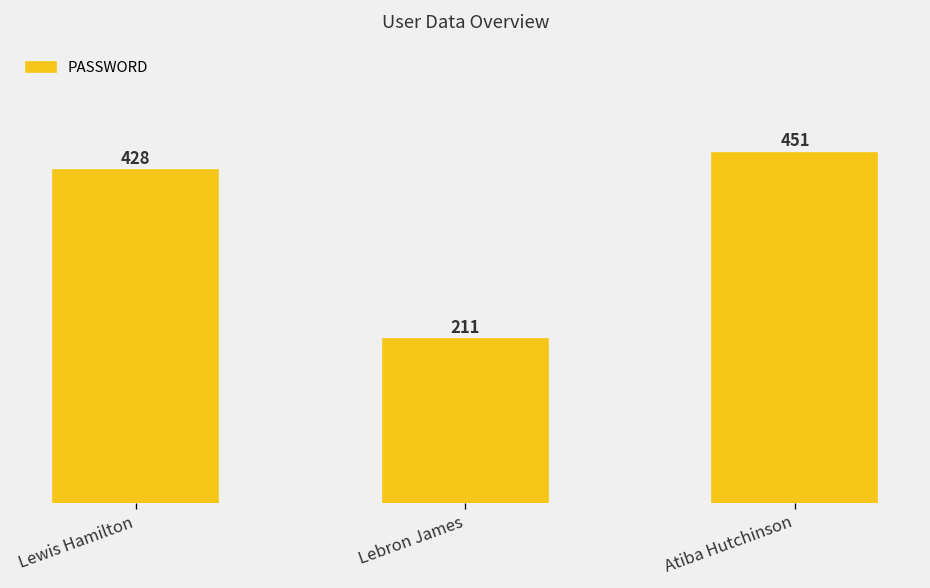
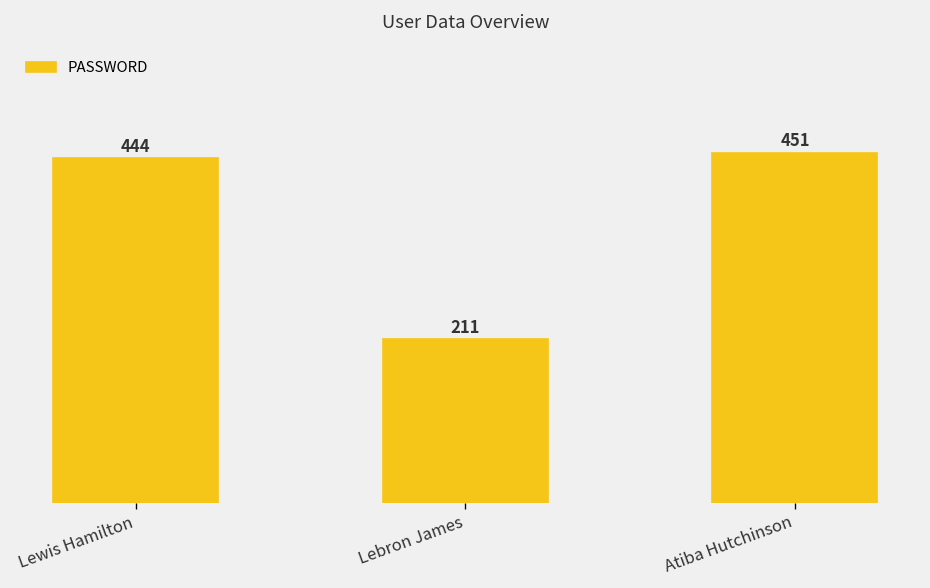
Lewis Hamilton: 428 -> 444
